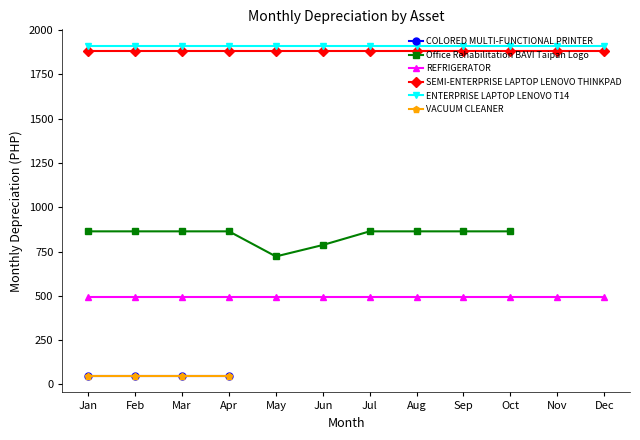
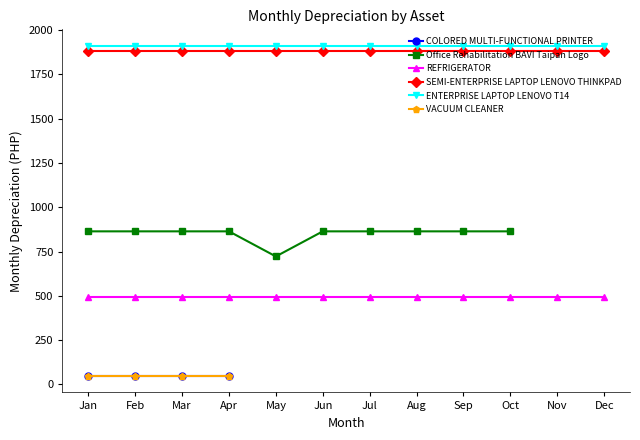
Office Rehabilitation BAVI Taipan Logo, Jun: 790 -> 860
